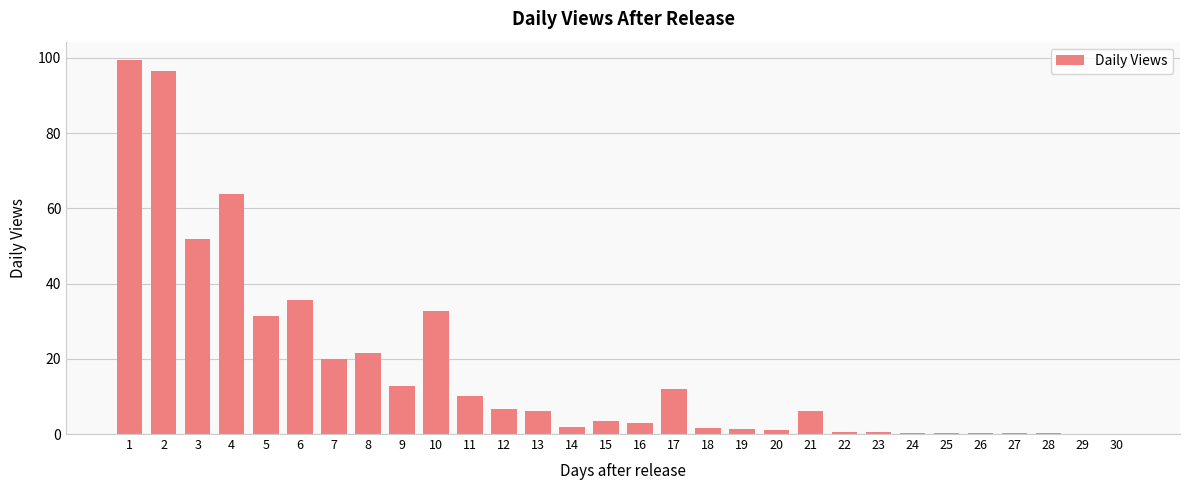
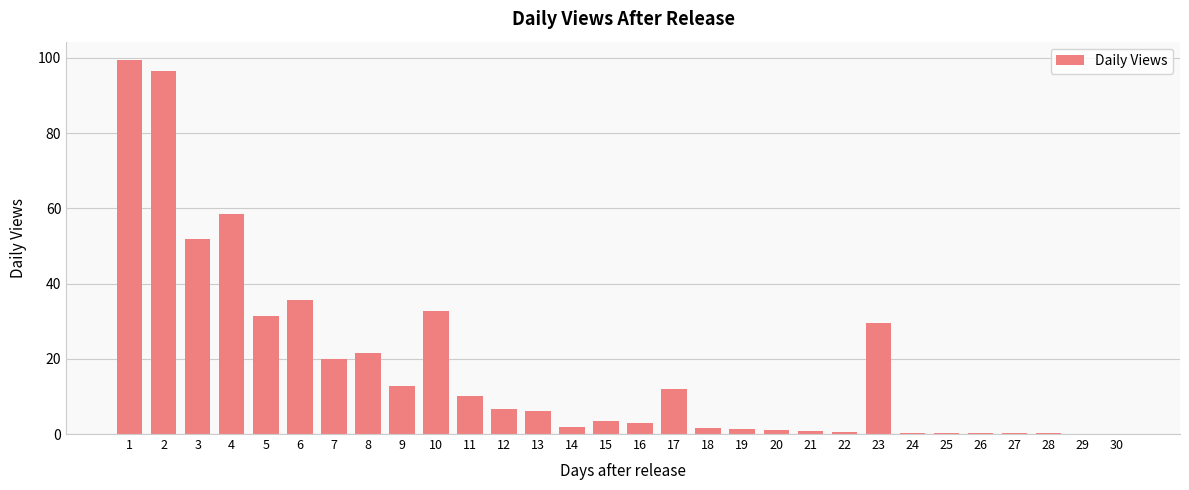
4: 64 -> 59
21: 6 -> 1
23: 0 -> 29
